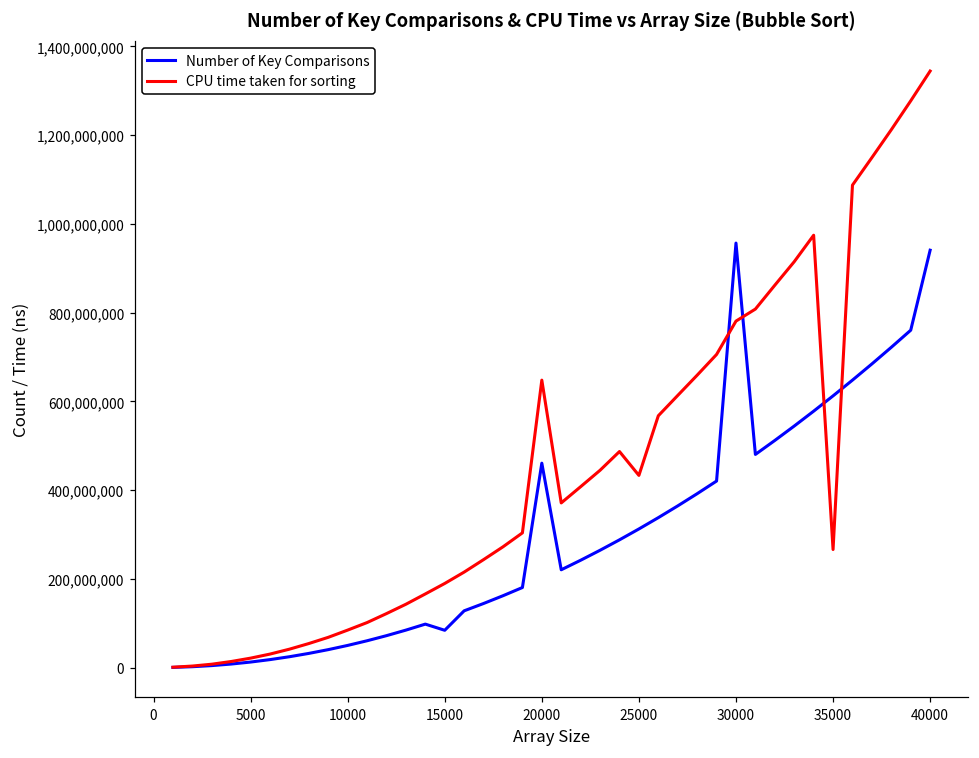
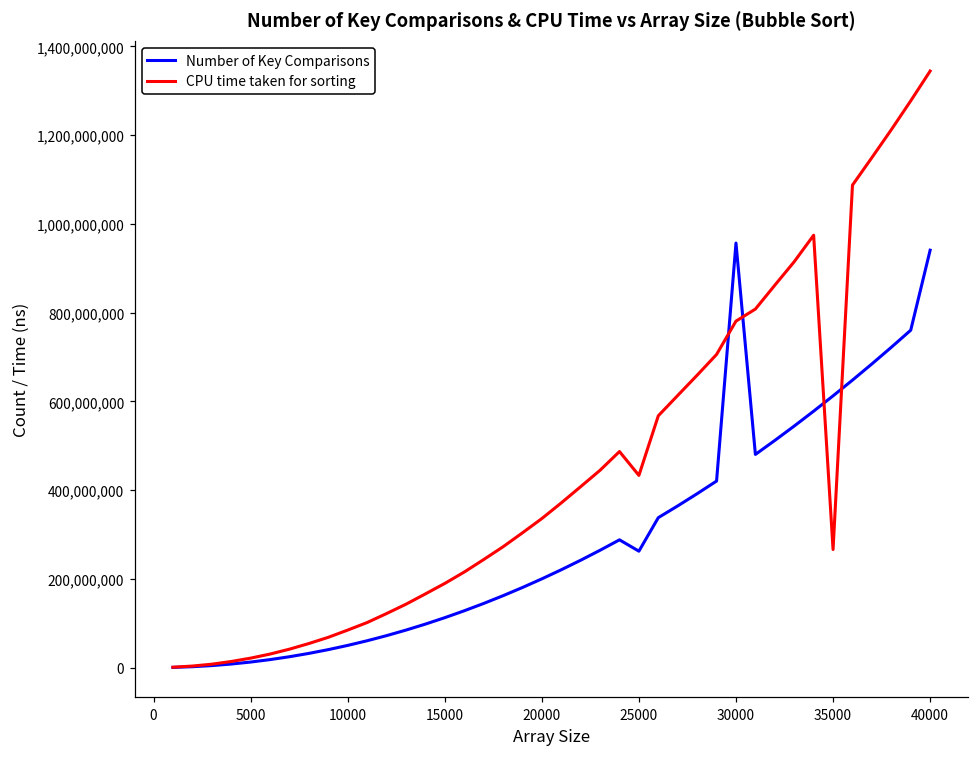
Number of Key Comparisons, 15000: 80,000,000 -> 110,000,000
Number of Key Comparisons, 20000: 460,000,000 -> 200,000,000
CPU time taken for sorting, 20000: 650,000,000 -> 340,000,000
Number of Key Comparisons, 25000: 310,000,000 -> 260,000,000
